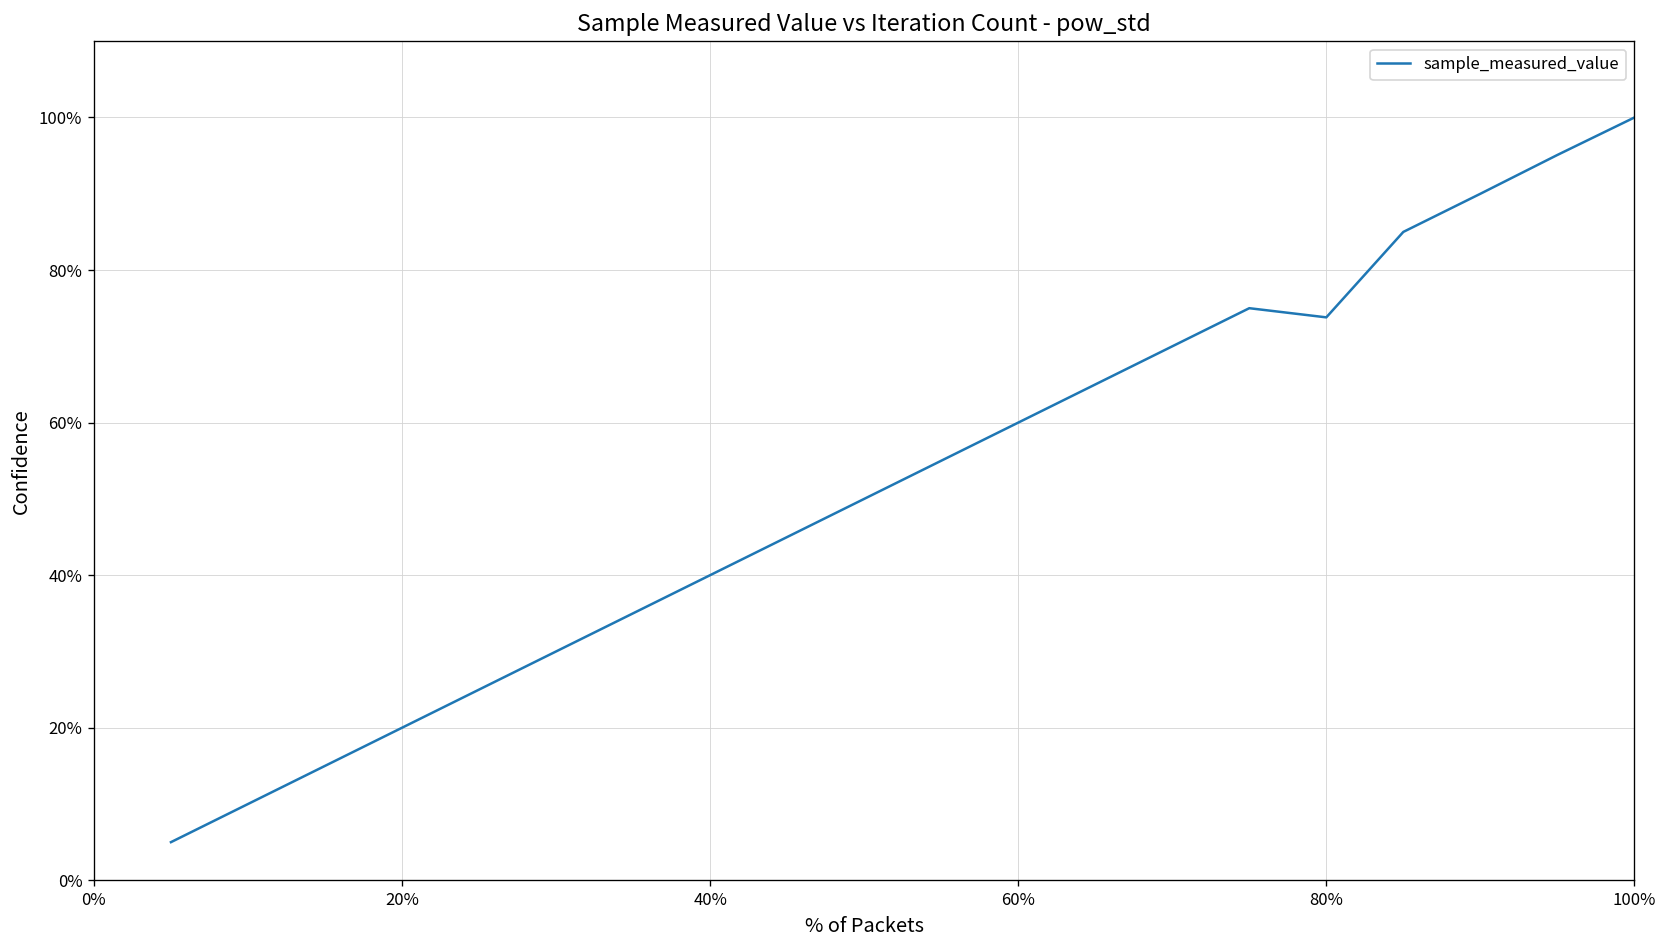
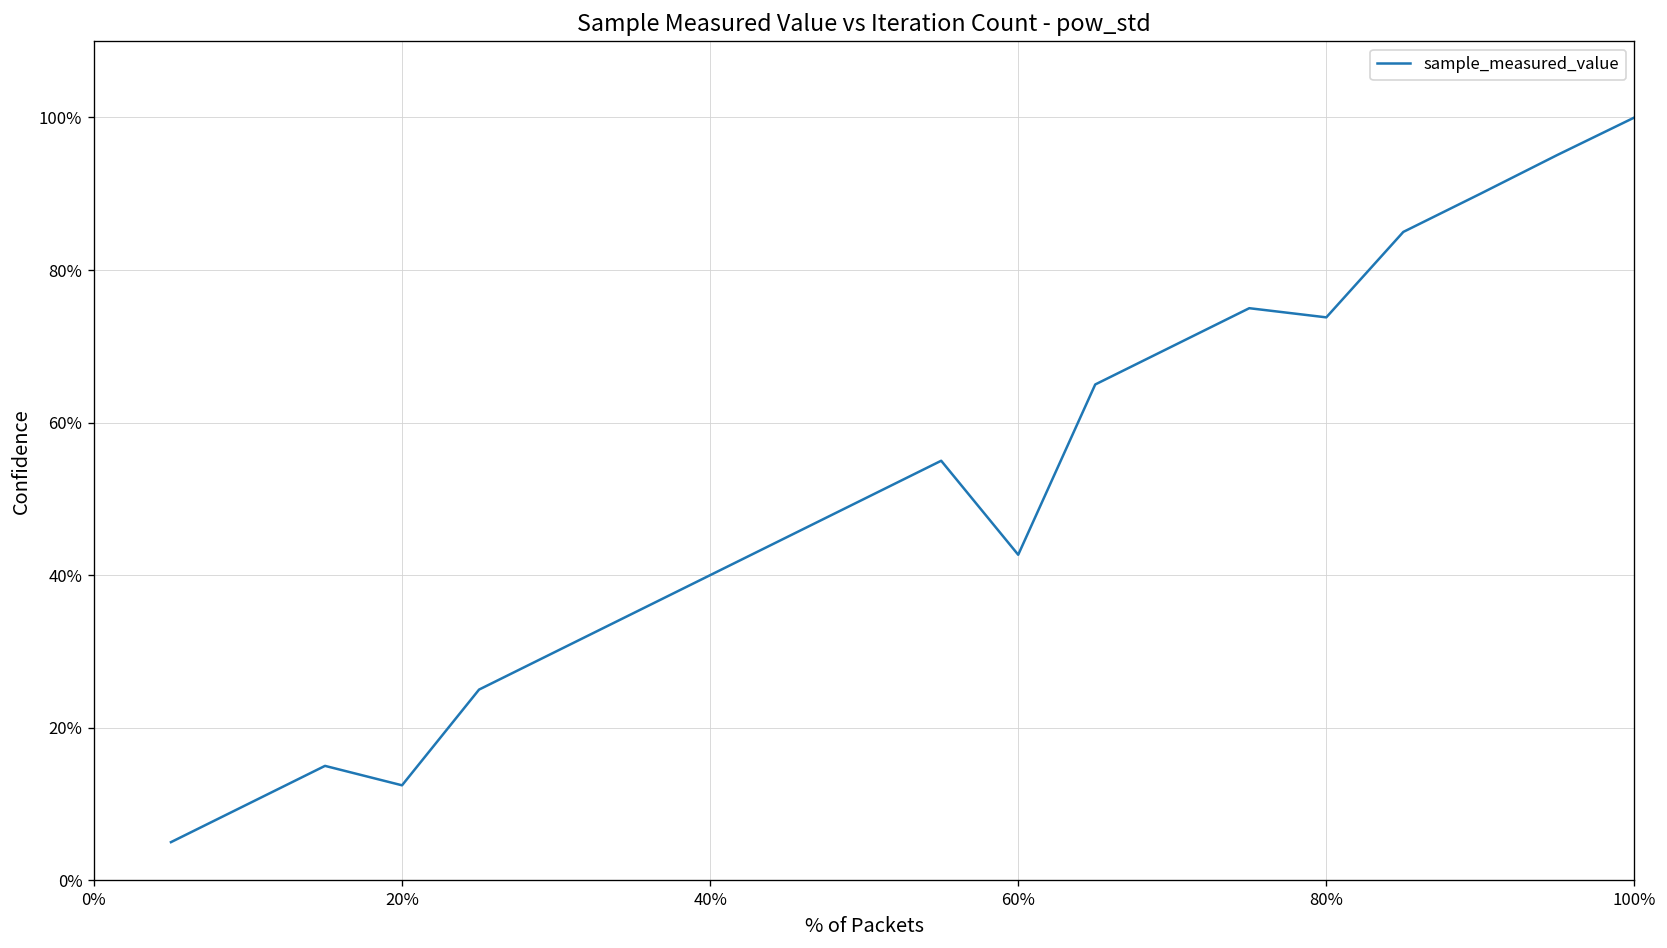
20%: 20% -> 12%
60%: 60% -> 43%
